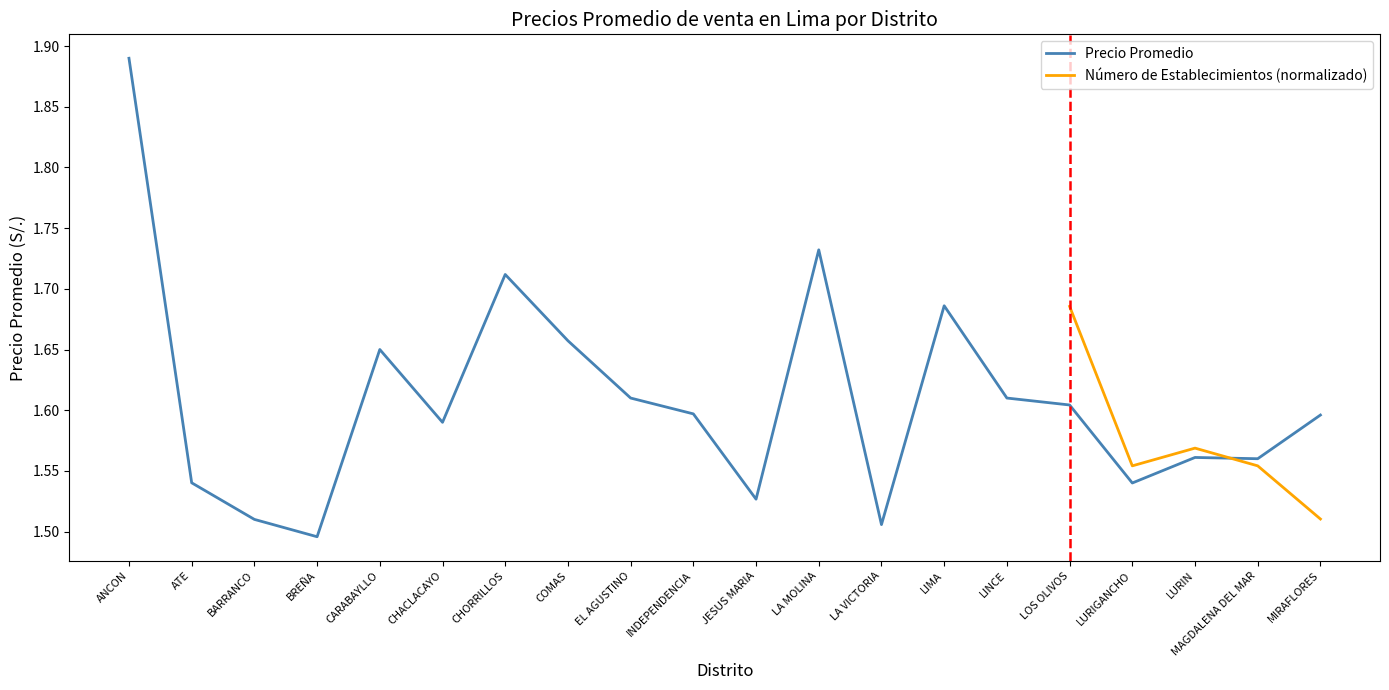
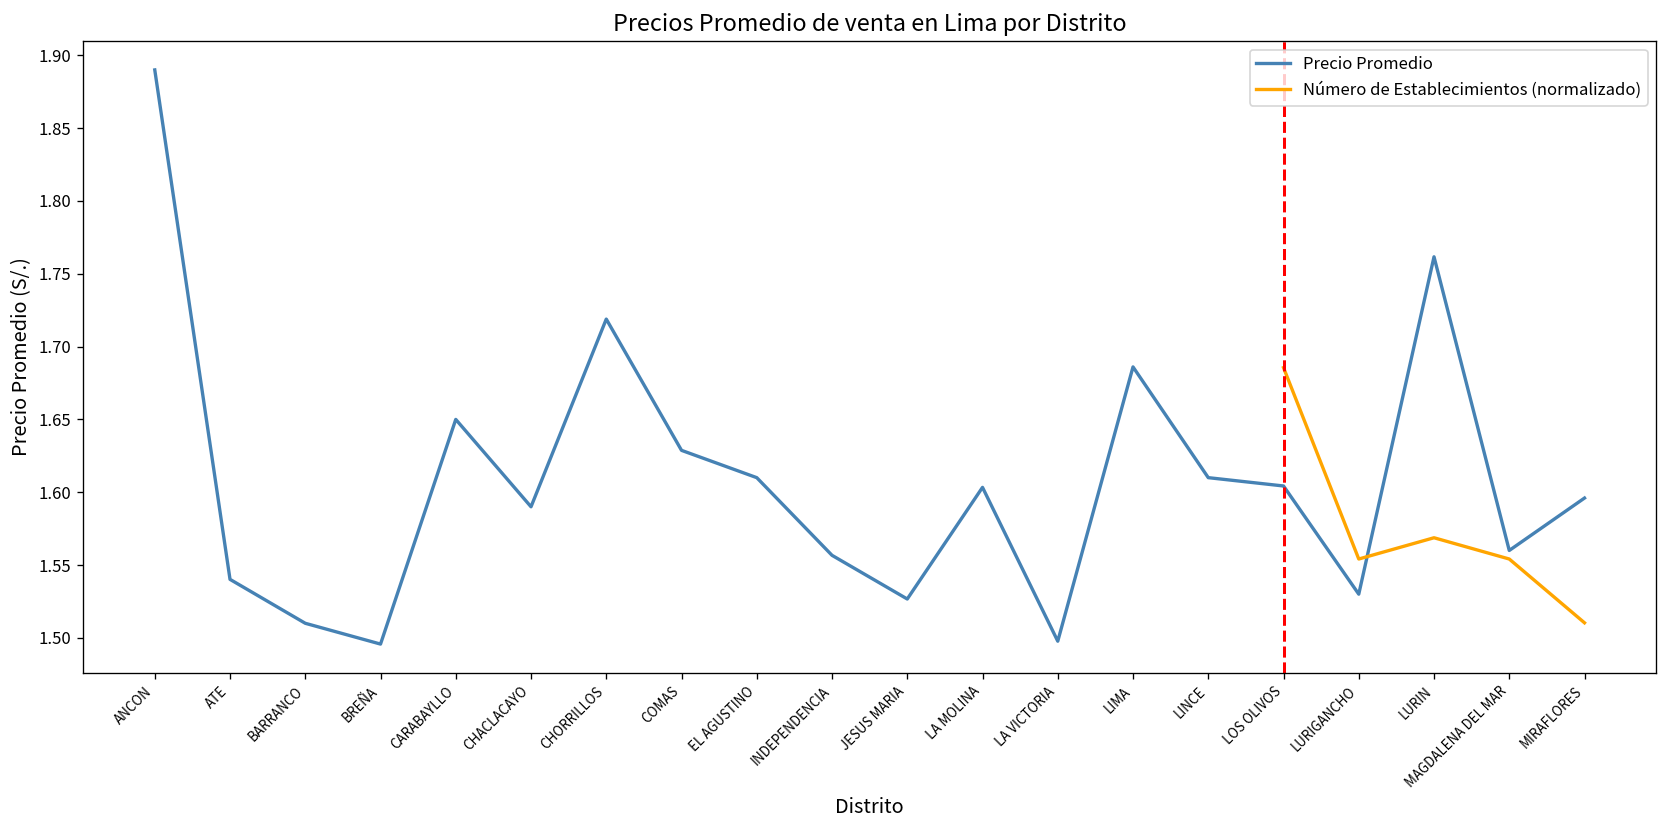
Precio Promedio, CHORRILLOS: 1.712 -> 1.719
Precio Promedio, COMAS: 1.657 -> 1.629
Precio Promedio, INDEPENDENCIA: 1.597 -> 1.557
Precio Promedio, LA MOLINA: 1.732 -> 1.603
Precio Promedio, LA VICTORIA: 1.506 -> 1.498
Precio Promedio, LURIGANCHO: 1.54 -> 1.53
Precio Promedio, LURIN: 1.561 -> 1.762
